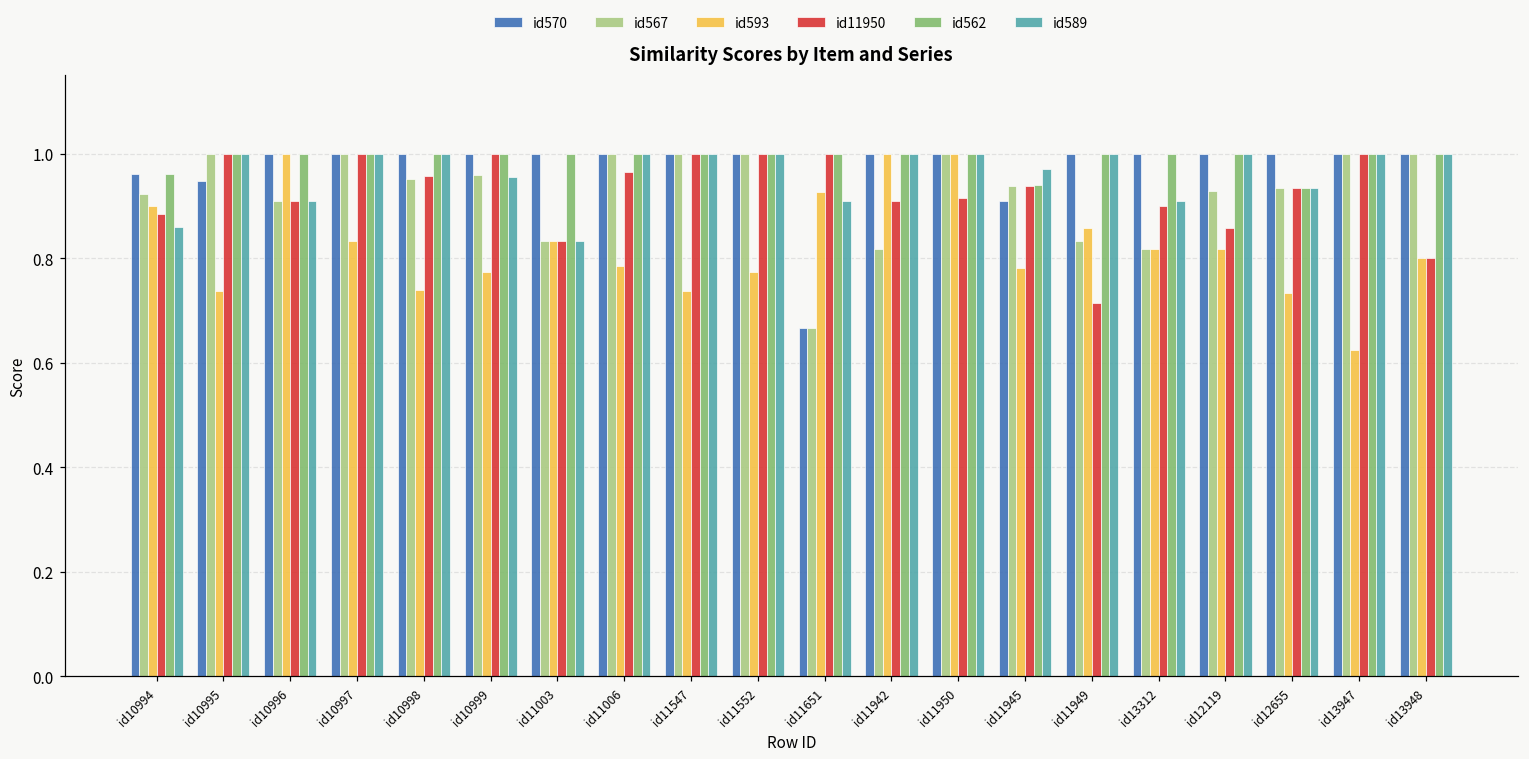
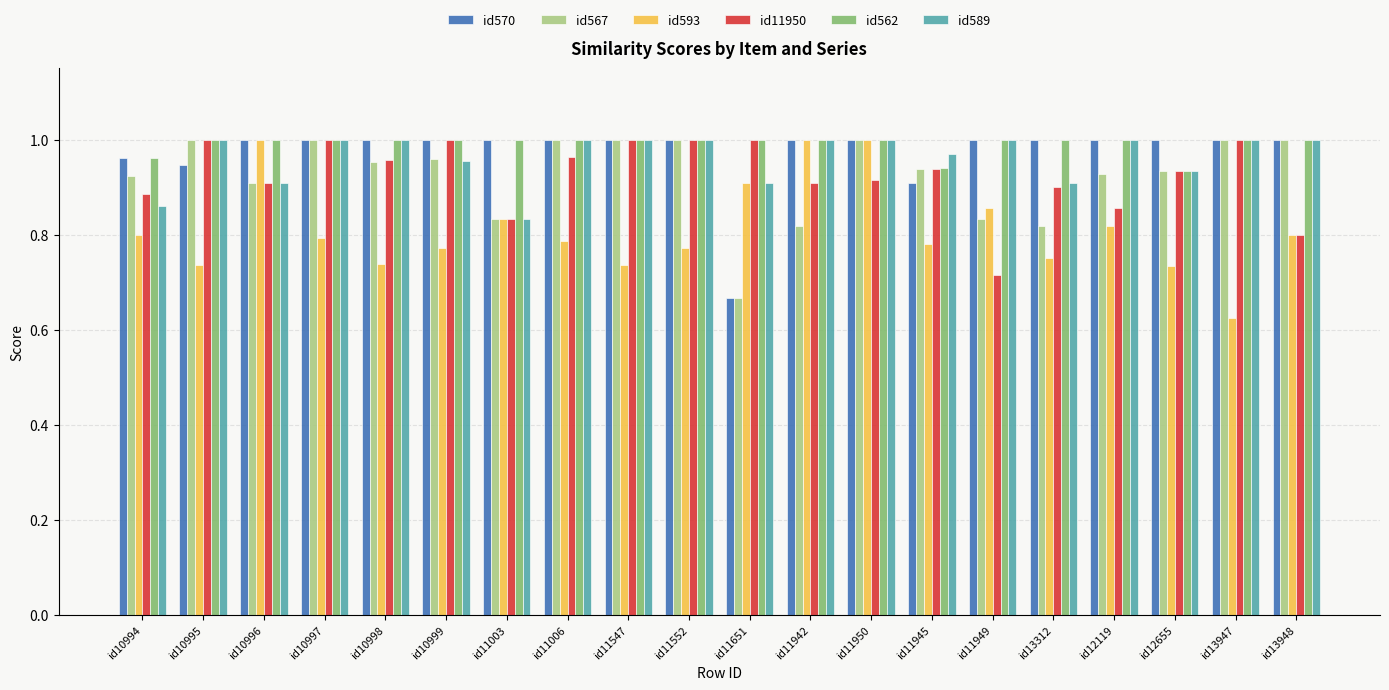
id593, id10994: 0.9 -> 0.8
id593, id10997: 0.83 -> 0.79
id593, id11651: 0.93 -> 0.91
id593, id13312: 0.82 -> 0.75
